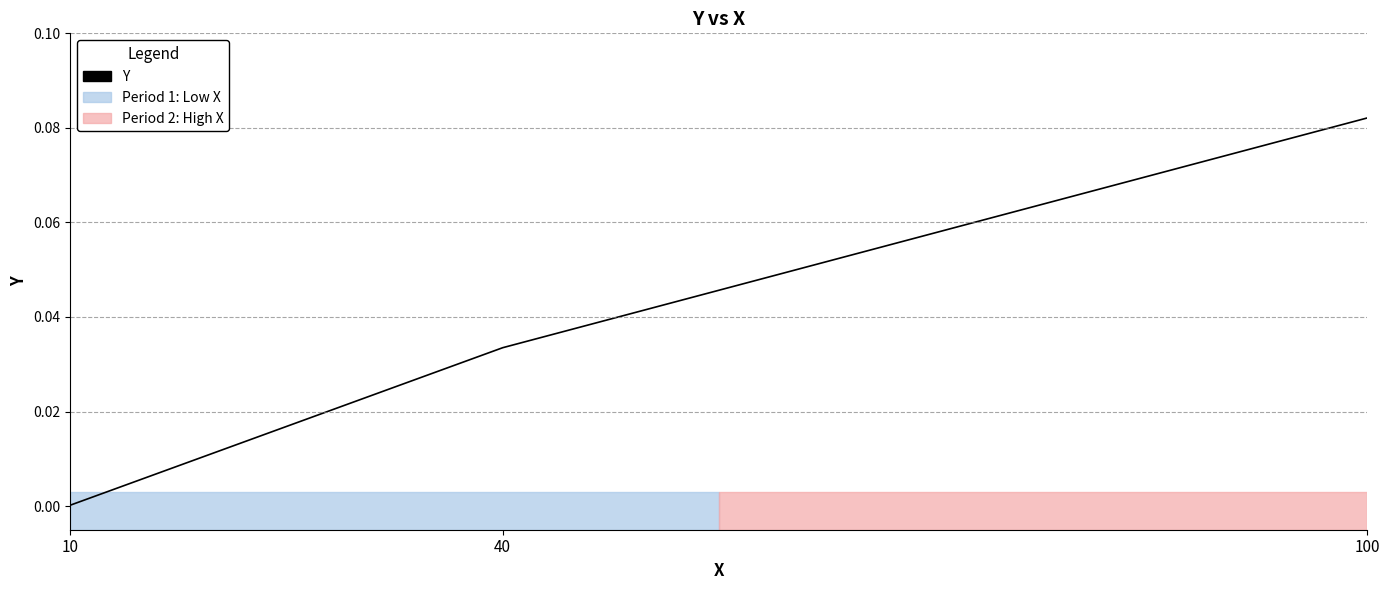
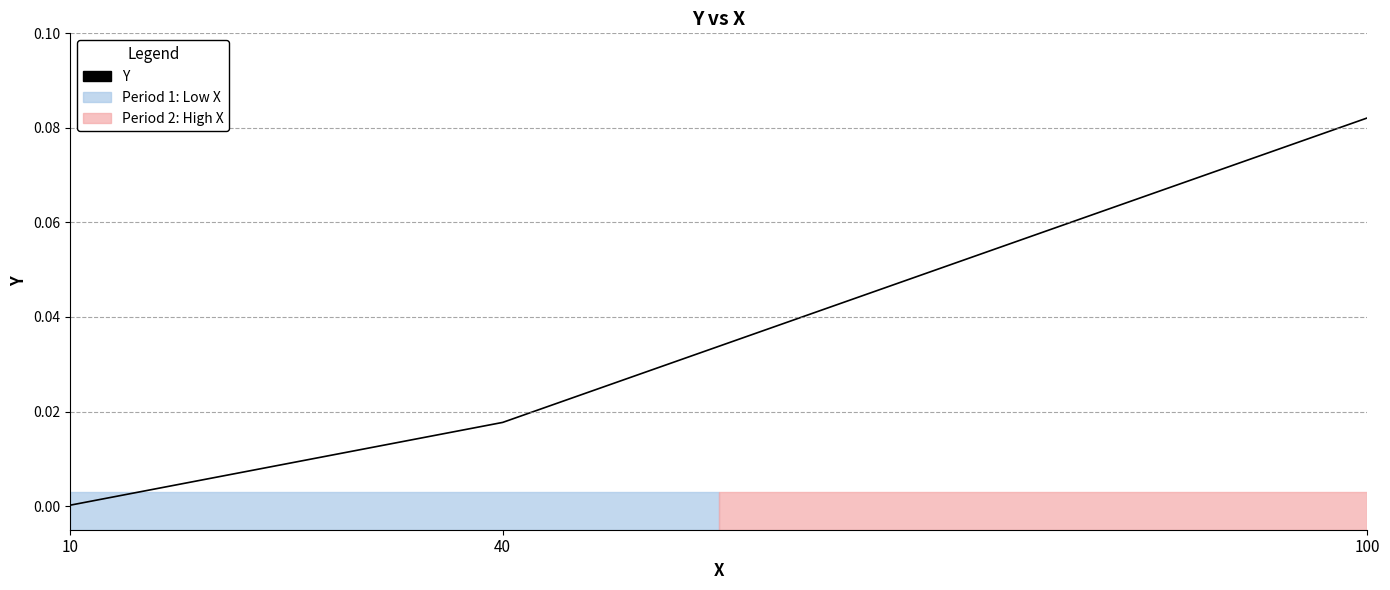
40: 0.034 -> 0.018
